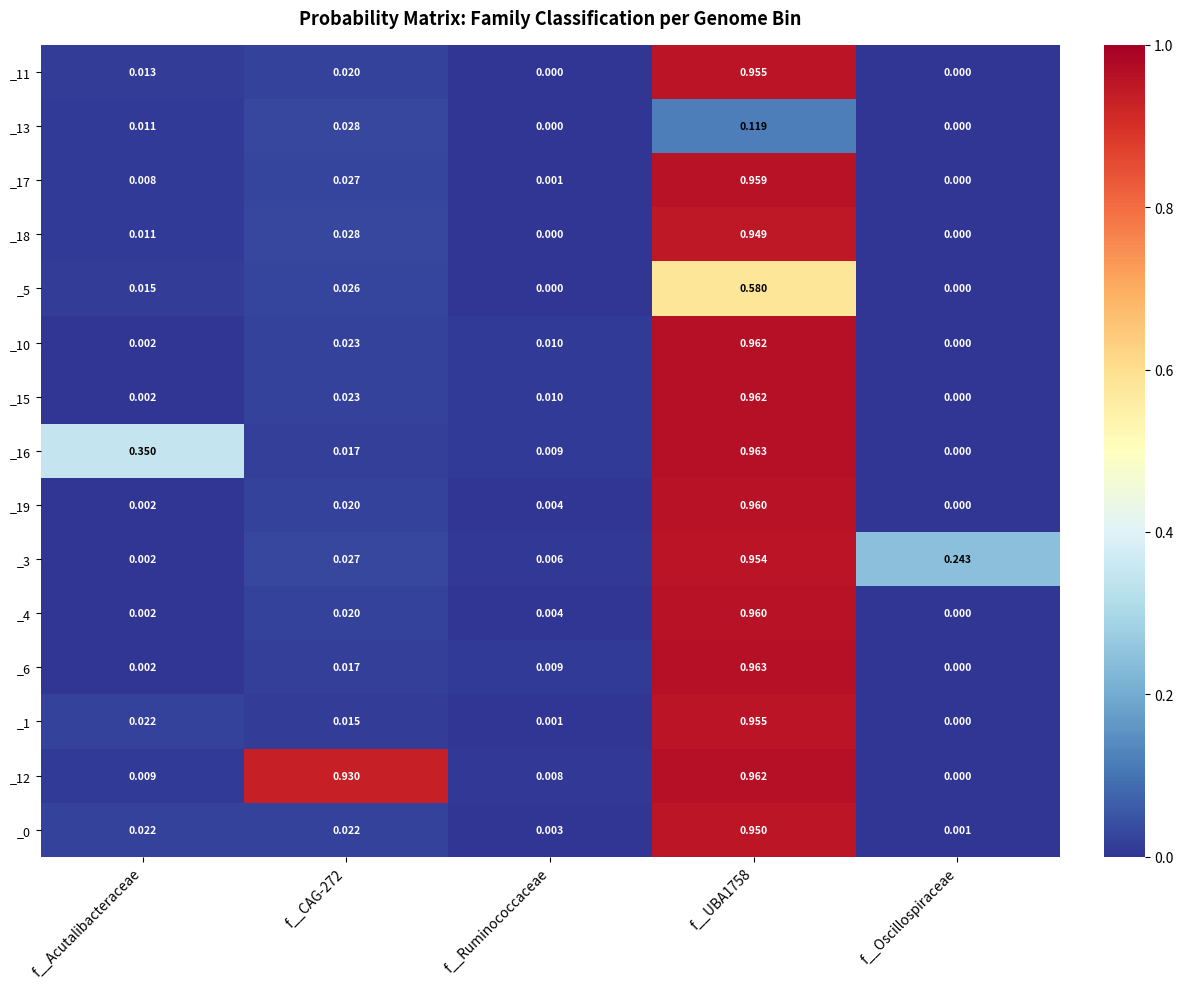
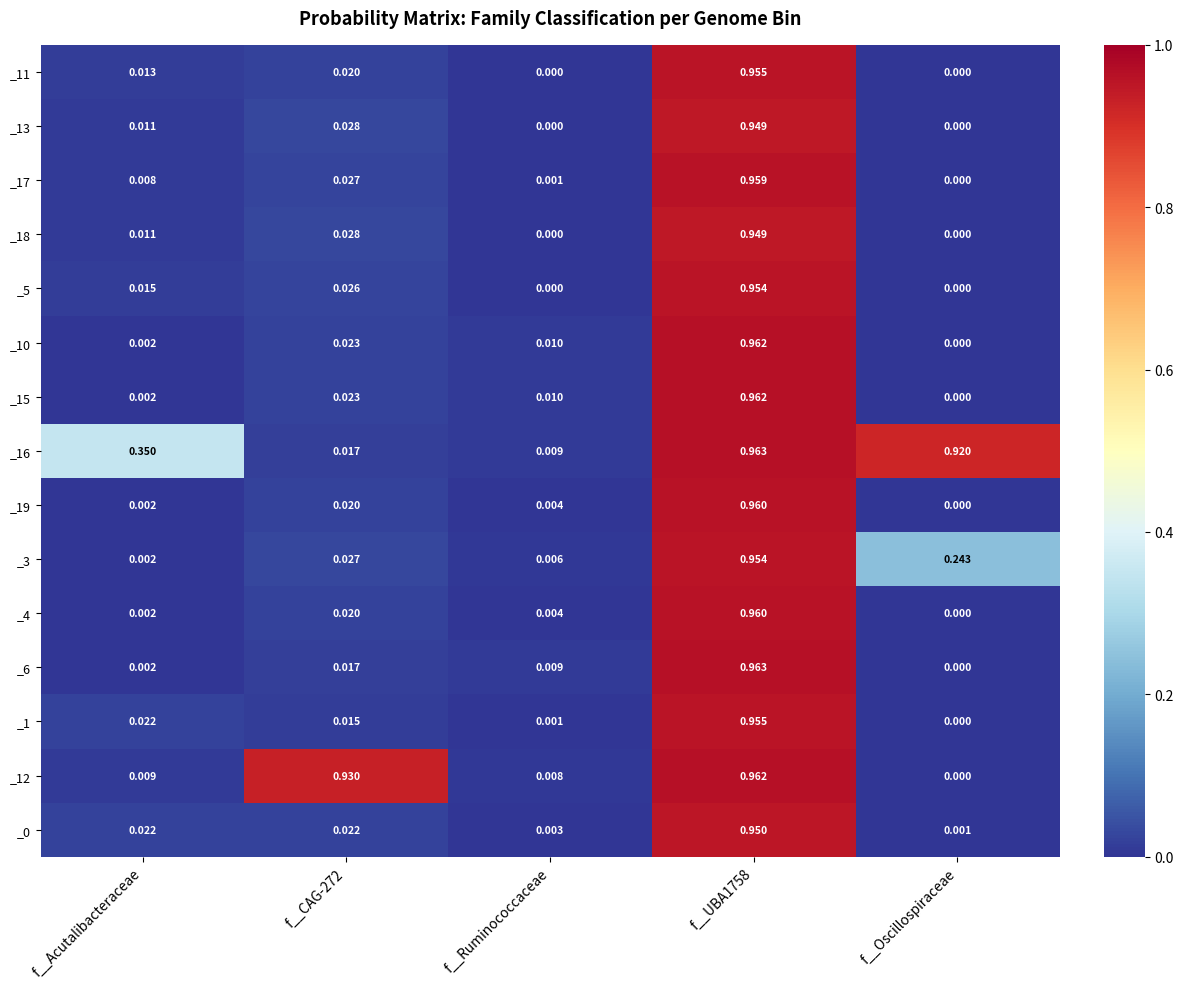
_13, f__UBA1758: 0.119 -> 0.949
_5, f__UBA1758: 0.580 -> 0.954
_16, f__Oscillospiraceae: 0.000 -> 0.920
